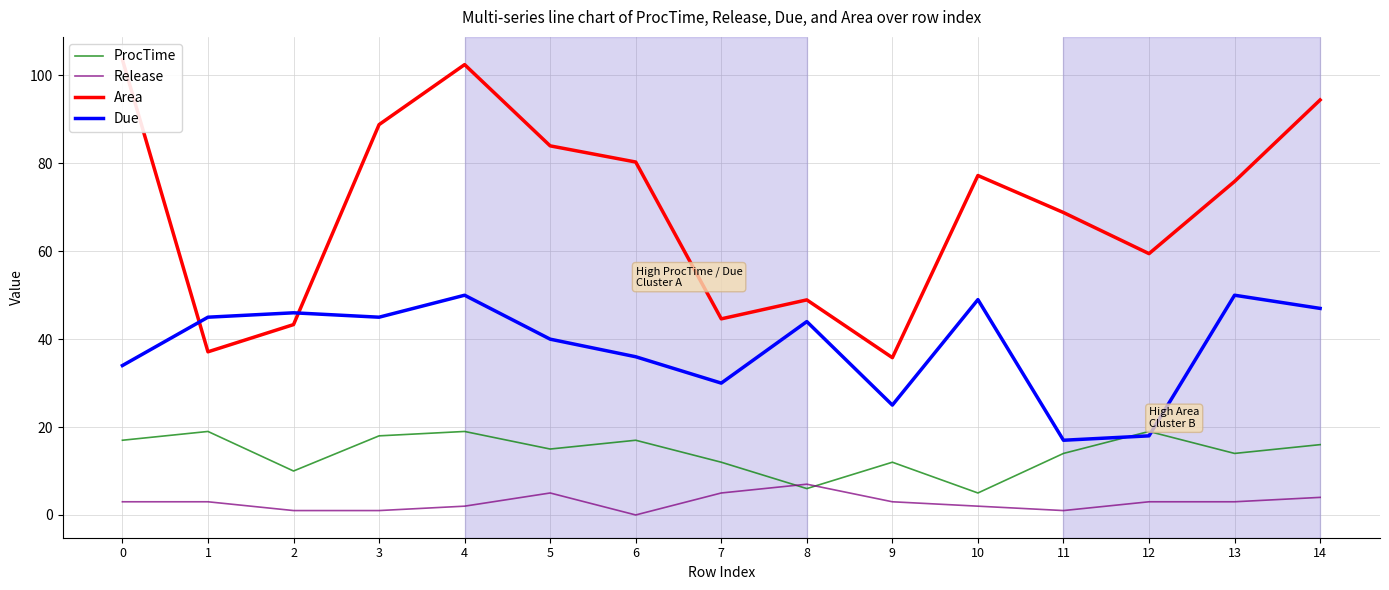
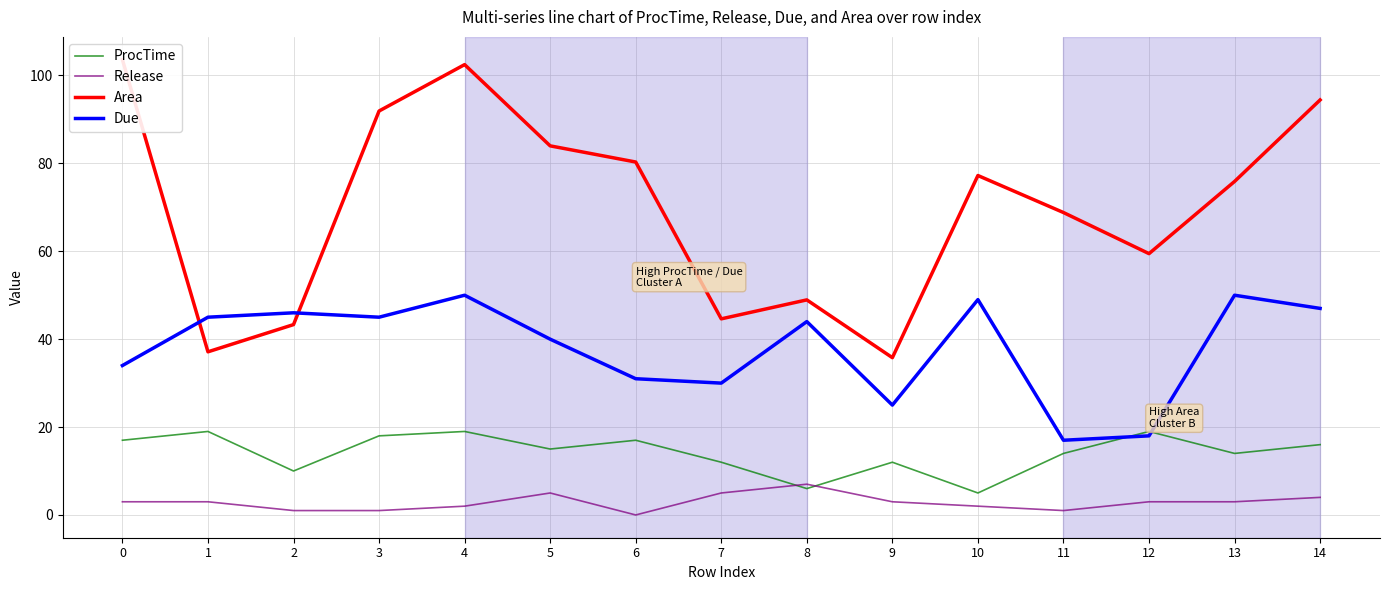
Area, 3: 89 -> 92
Due, 6: 36 -> 31
